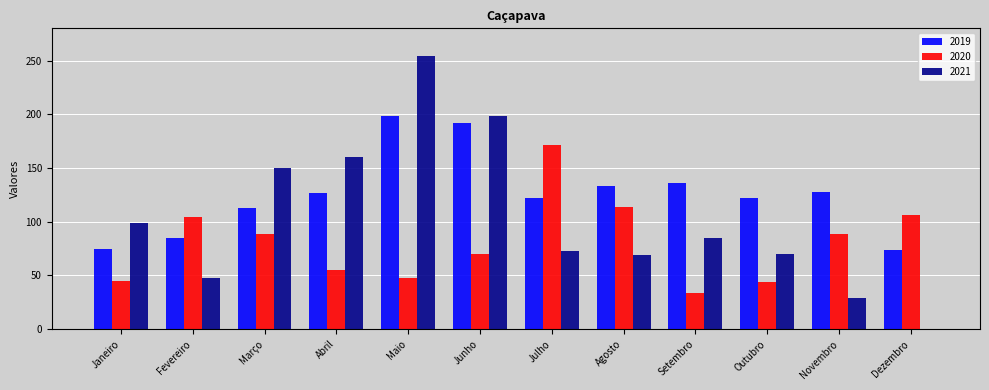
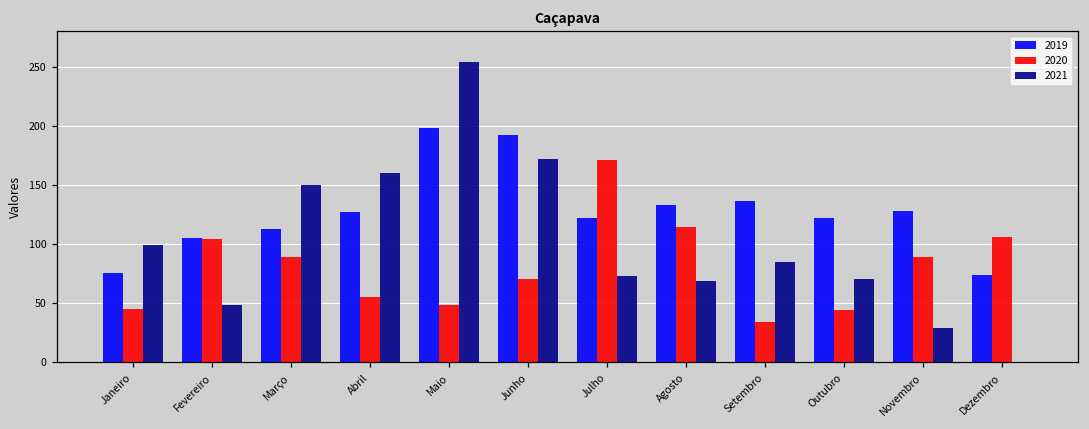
2019, Fevereiro: 85 -> 105
2021, Junho: 198 -> 172
